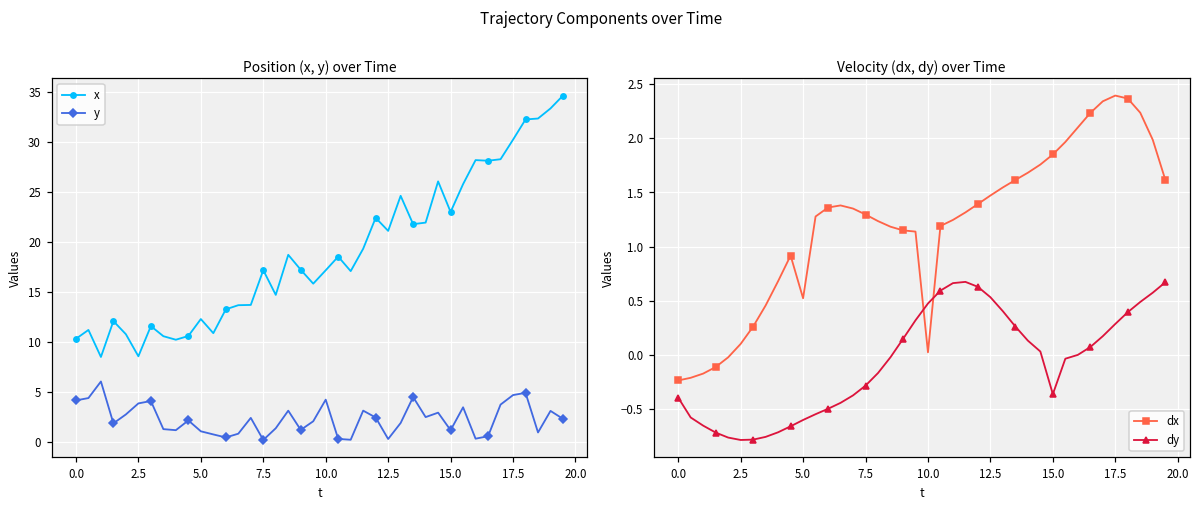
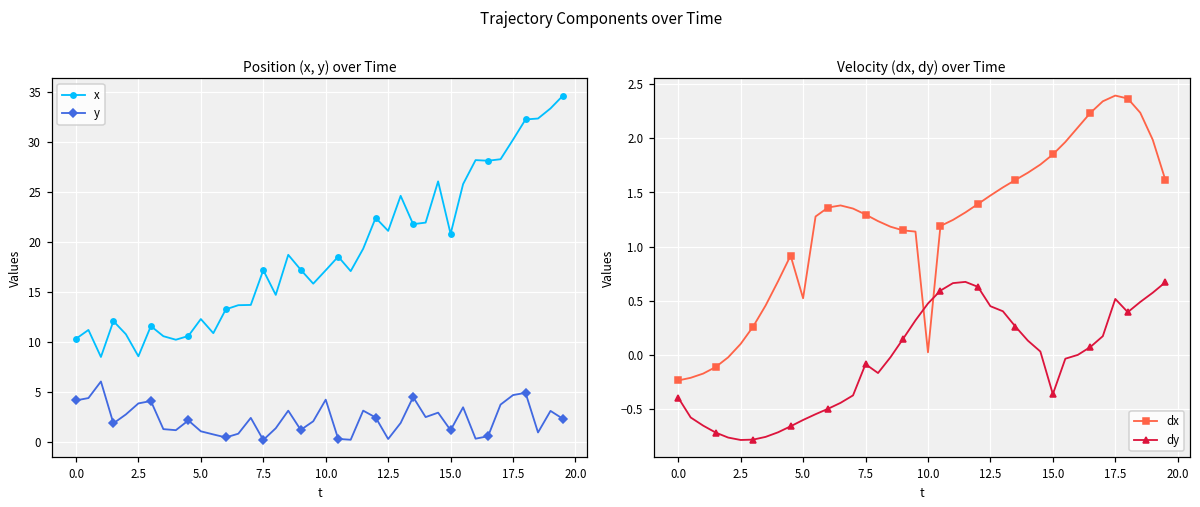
Position (x, y) over Time, x, 15.0: 23 -> 21
Velocity (dx, dy) over Time, dy, 7.5: -0.3 -> -0.1
Velocity (dx, dy) over Time, dy, 12.5: 0.53 -> 0.45
Velocity (dx, dy) over Time, dy, 17.5: 0.3 -> 0.5
